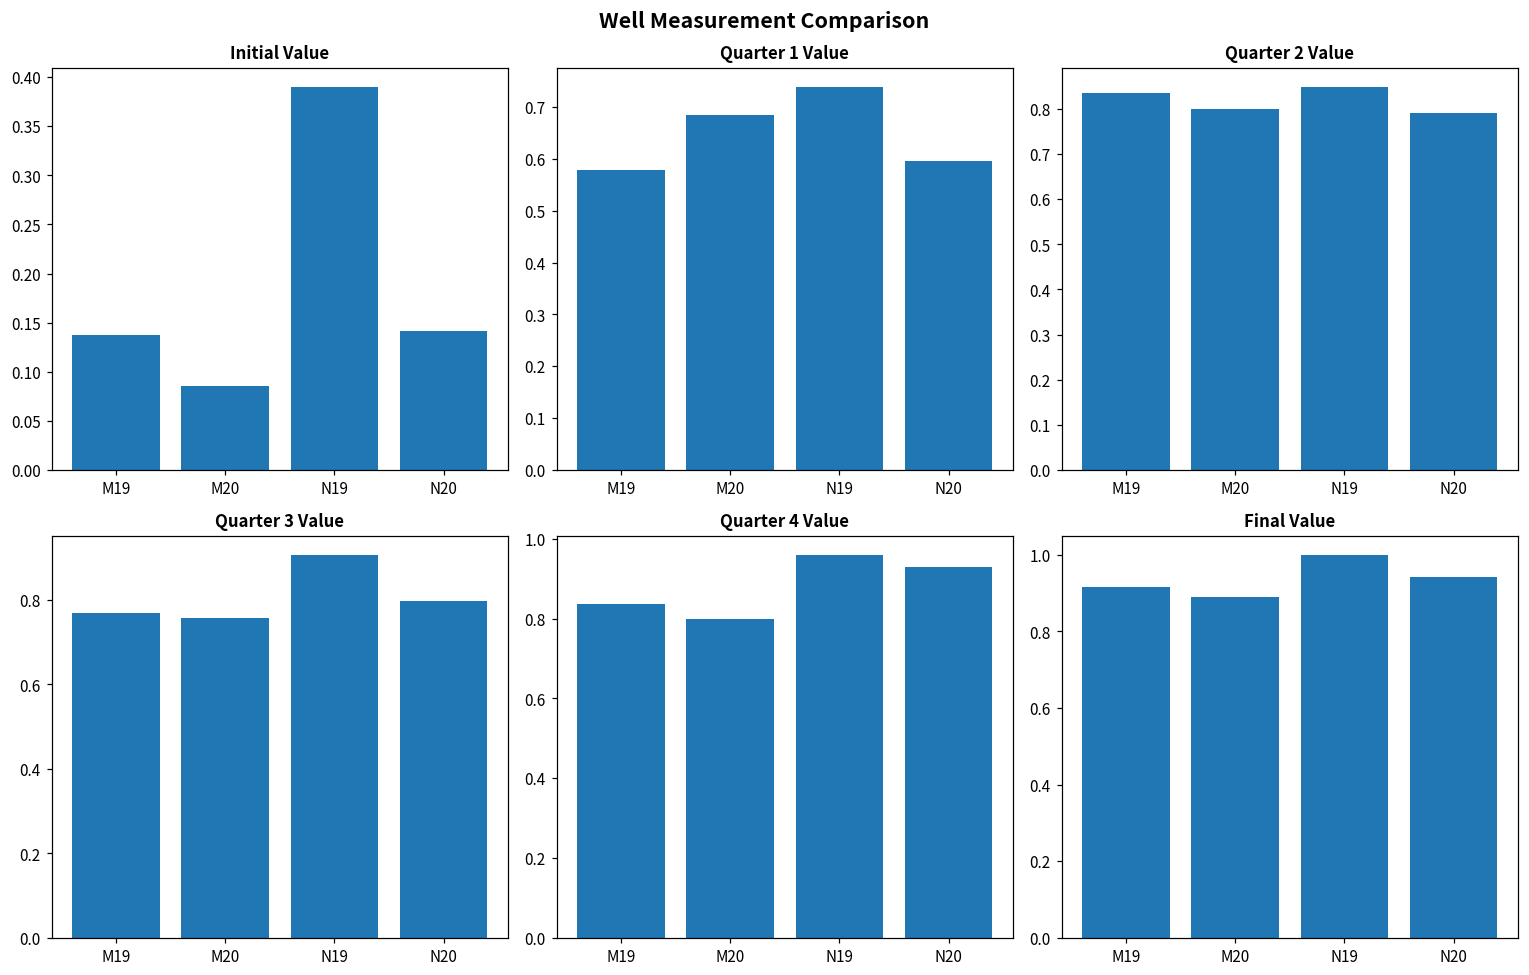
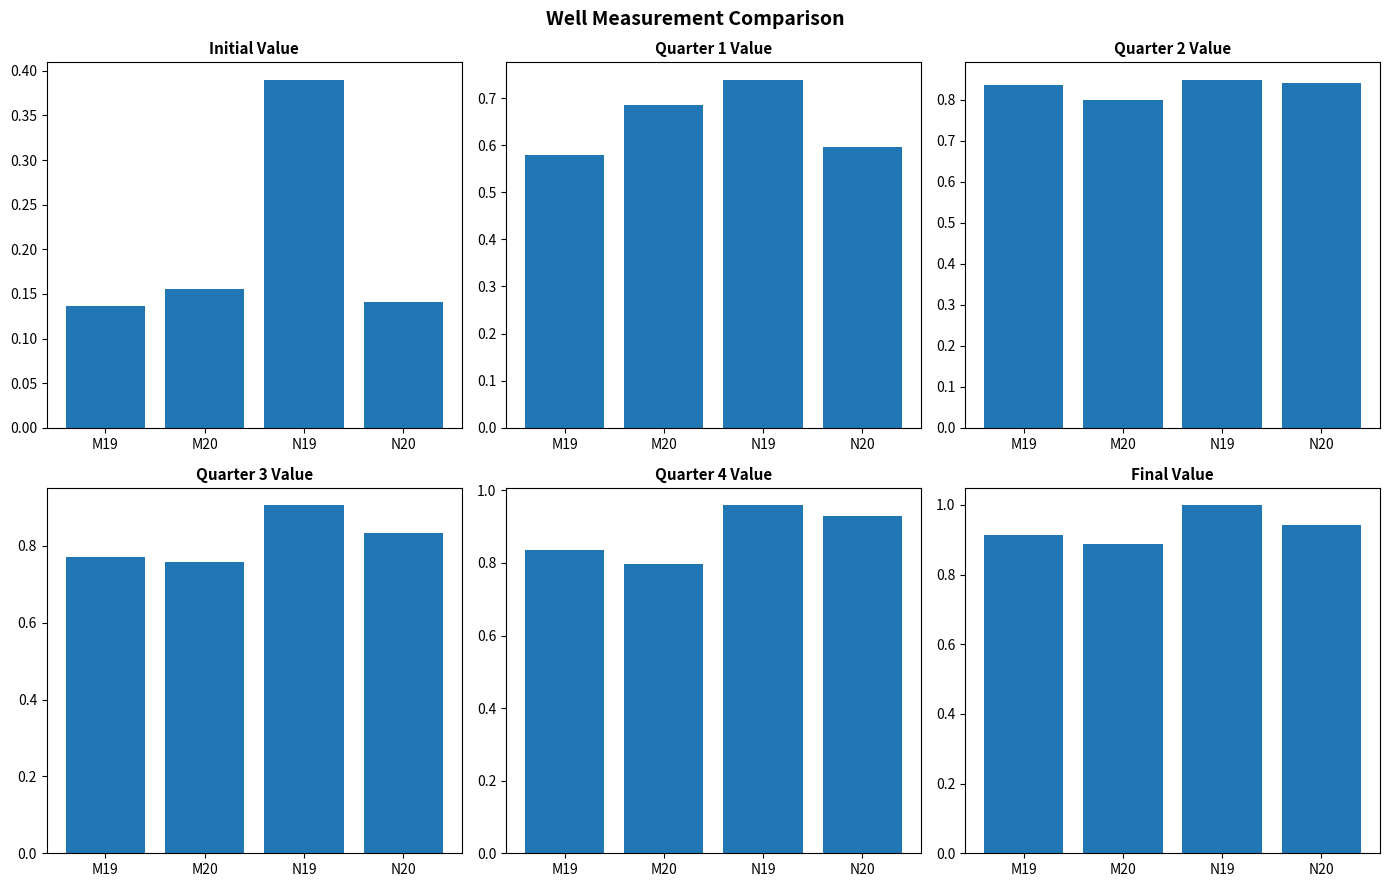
Initial Value, M20: 0.09 -> 0.16
Quarter 2 Value, N20: 0.79 -> 0.84
Quarter 3 Value, N20: 0.80 -> 0.83
